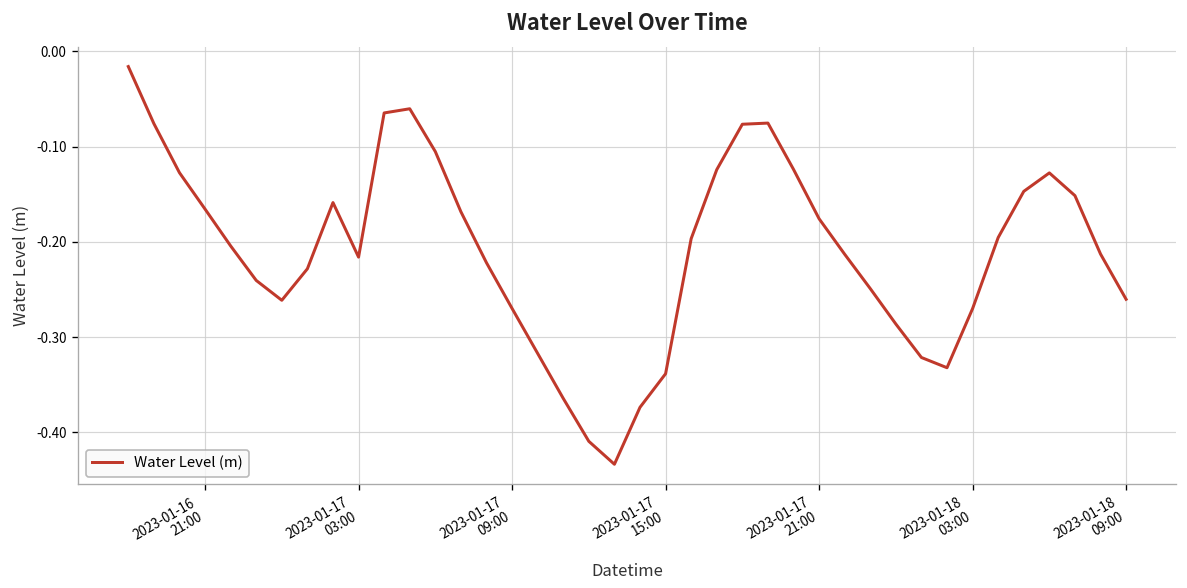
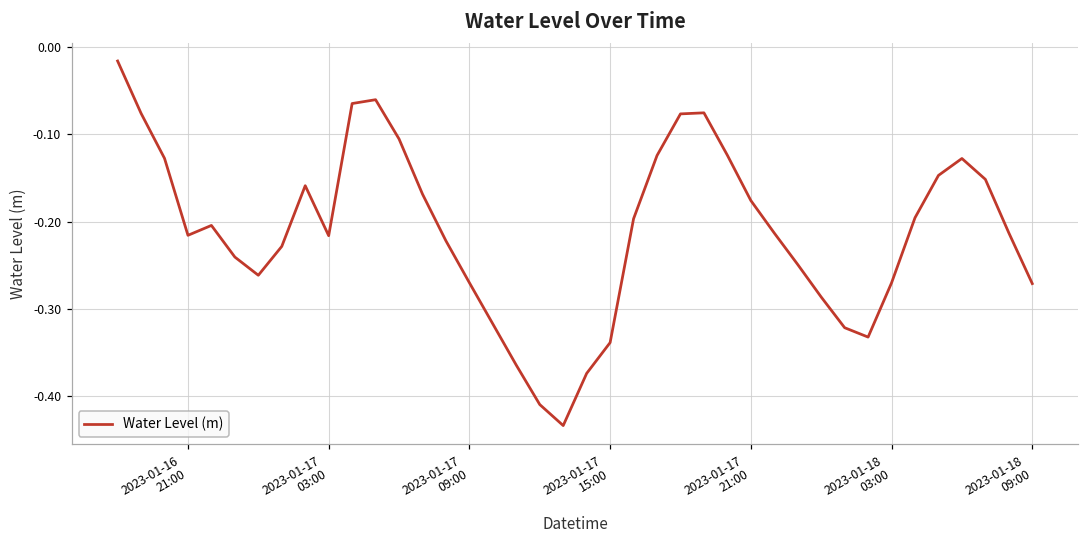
2023-01-16 21:00: -0.17 -> -0.22
2023-01-18 09:00: -0.26 -> -0.27
